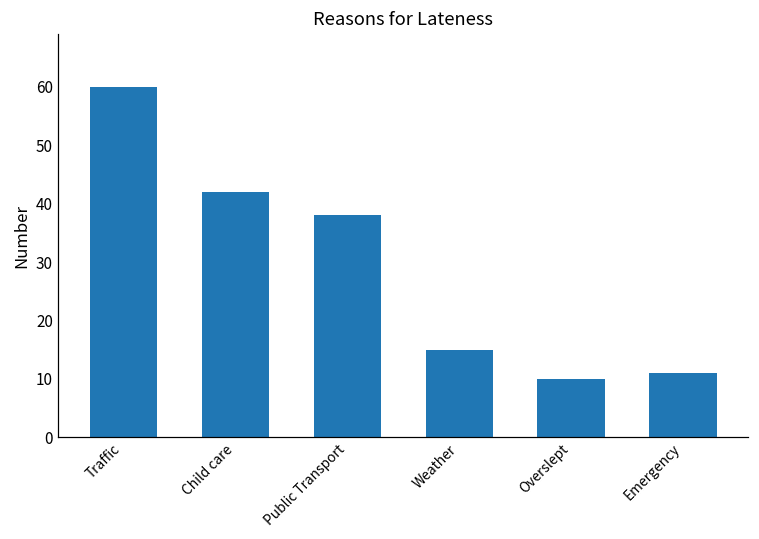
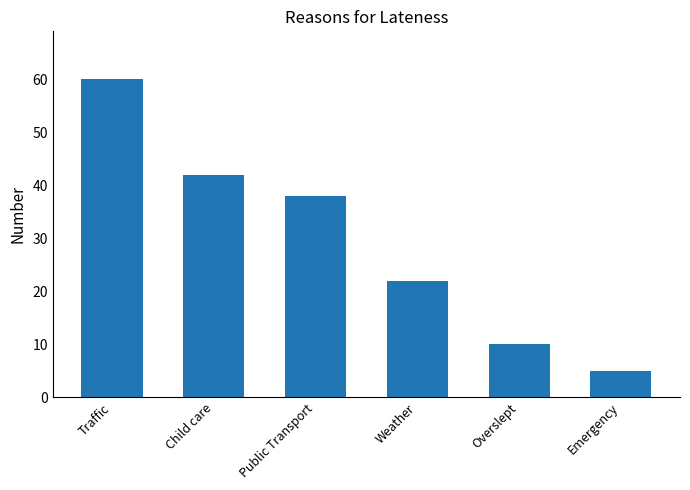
Weather: 15 -> 22
Emergency: 11 -> 5
